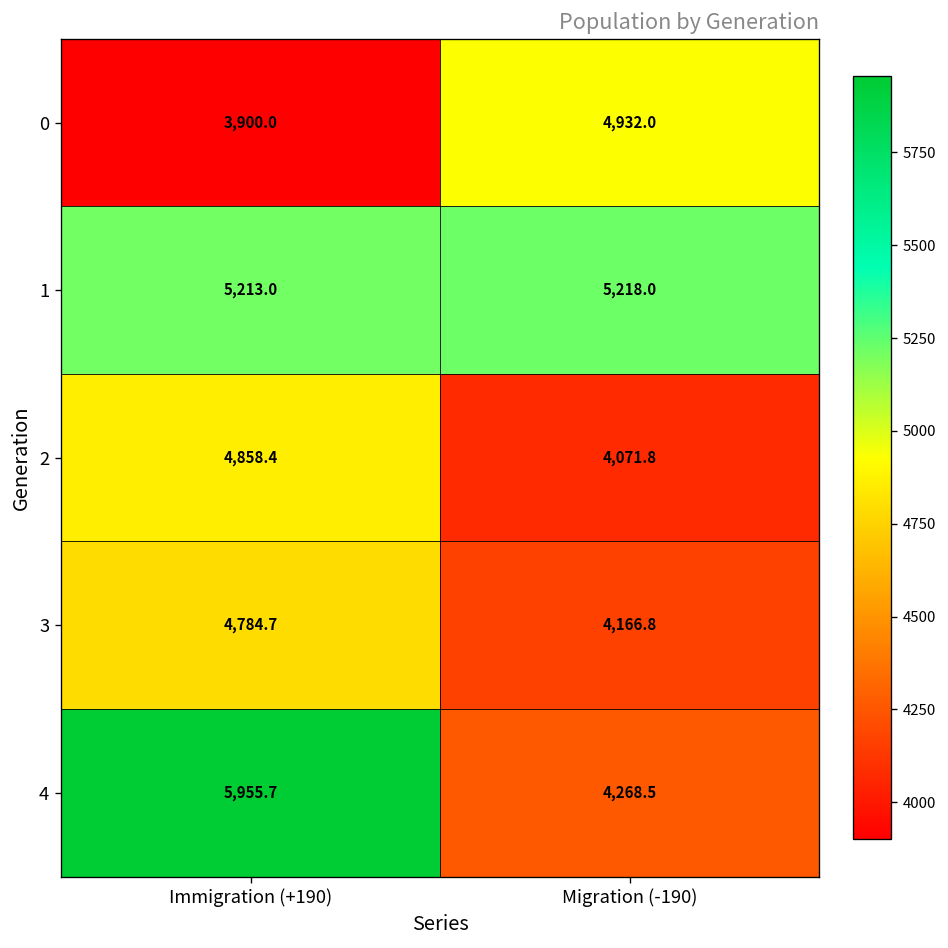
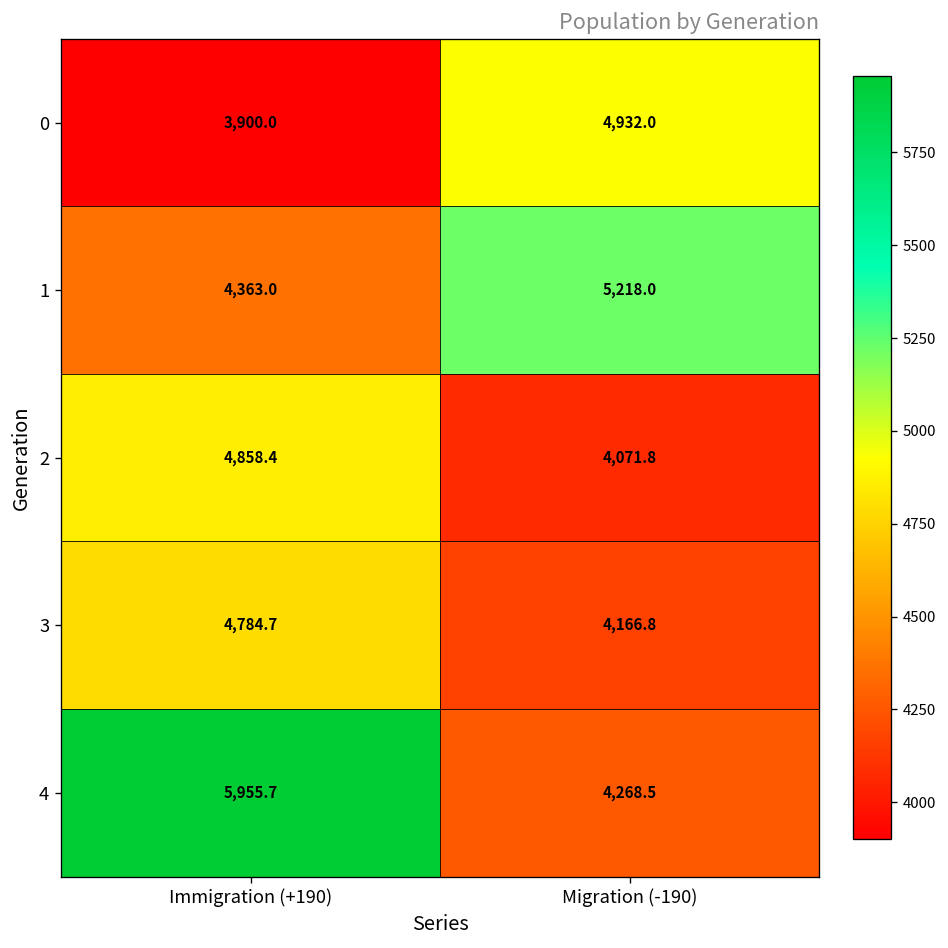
1, Immigration (+190): 5,213.0 -> 4,363.0
